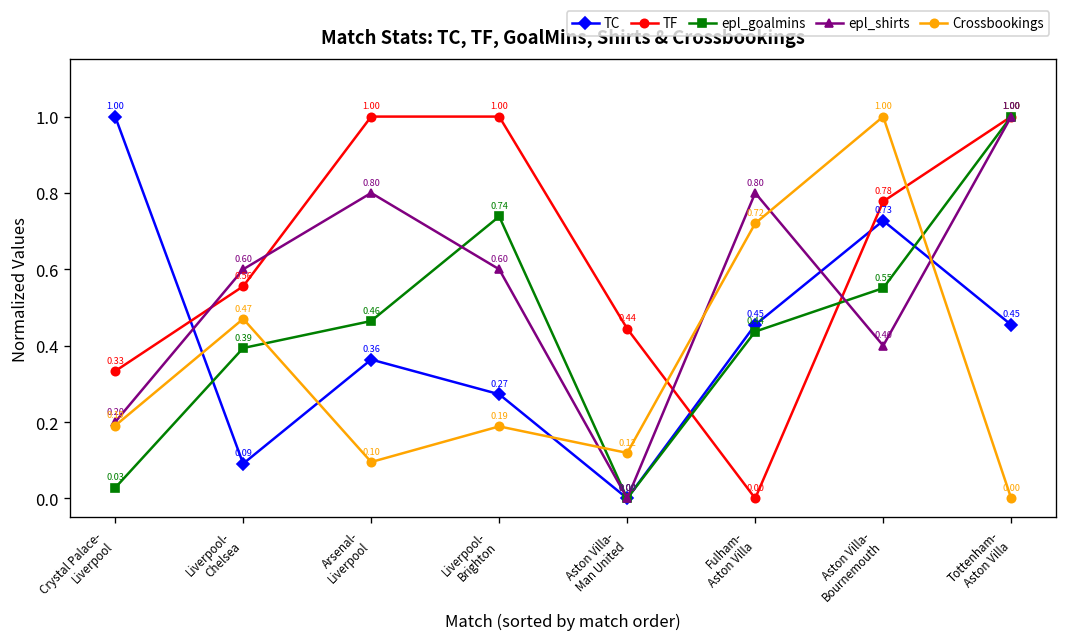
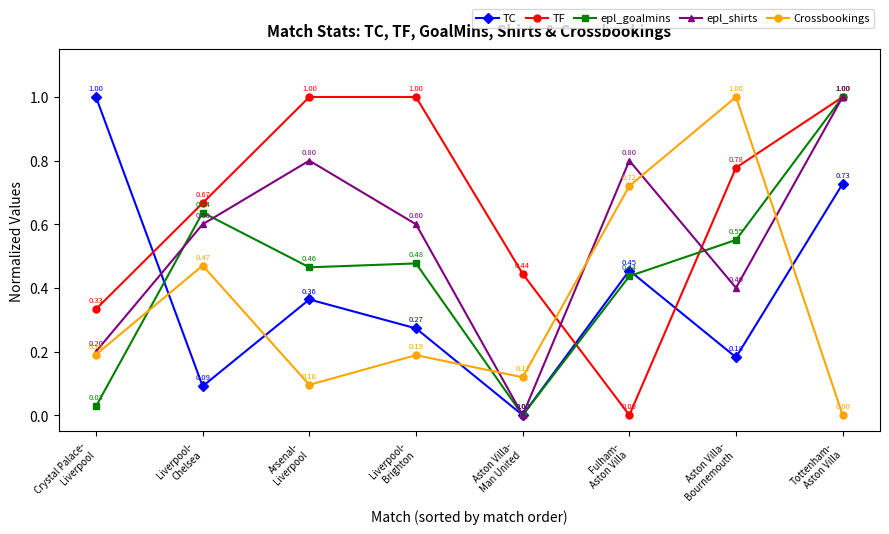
TF, Liverpool- Chelsea: 0.56 -> 0.67
epl_goalmins, Liverpool- Chelsea: 0.39 -> 0.64
epl_goalmins, Liverpool- Brighton: 0.74 -> 0.48
TC, Aston Villa- Bournemouth: 0.73 -> 0.18
TC, Tottenham- Aston Villa: 0.45 -> 0.73
